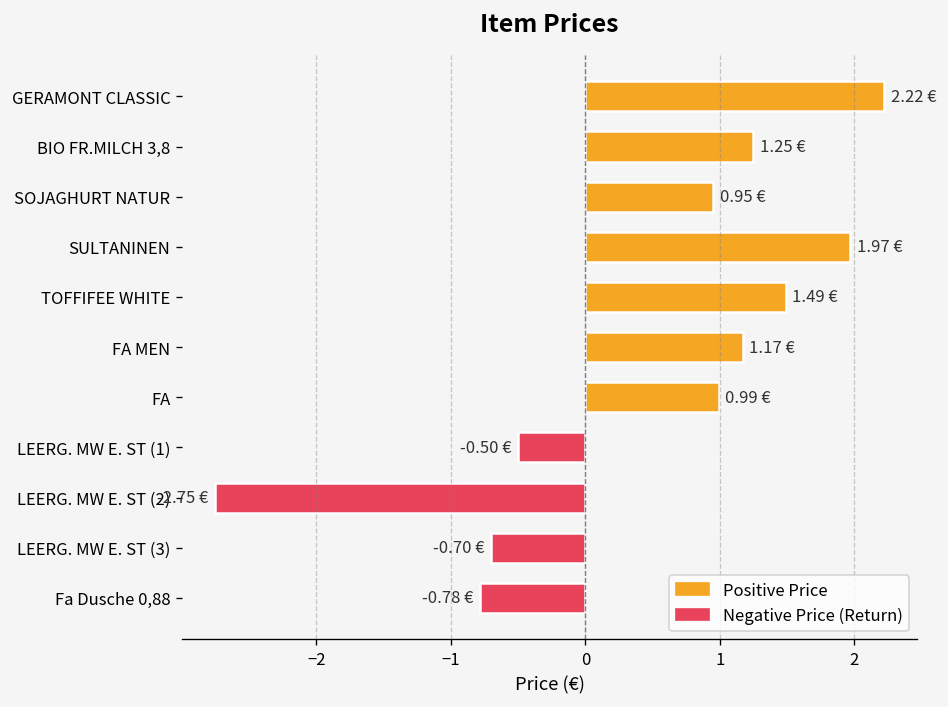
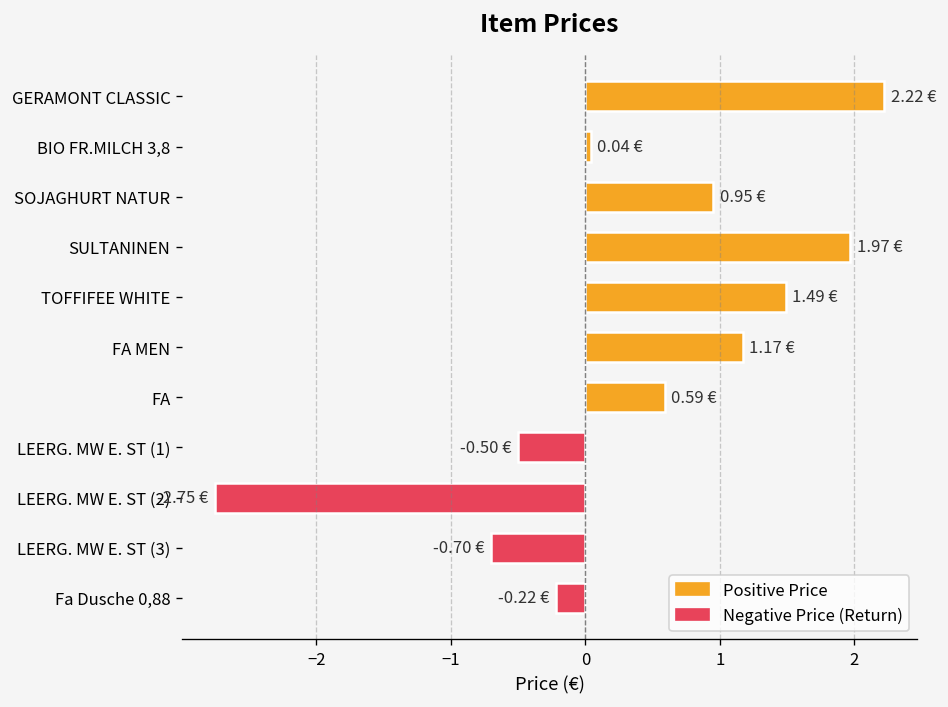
BIO FR.MILCH 3,8: 1.25 -> 0.04
FA: 0.99 -> 0.59
Fa Dusche 0,88: -0.78 -> -0.22
